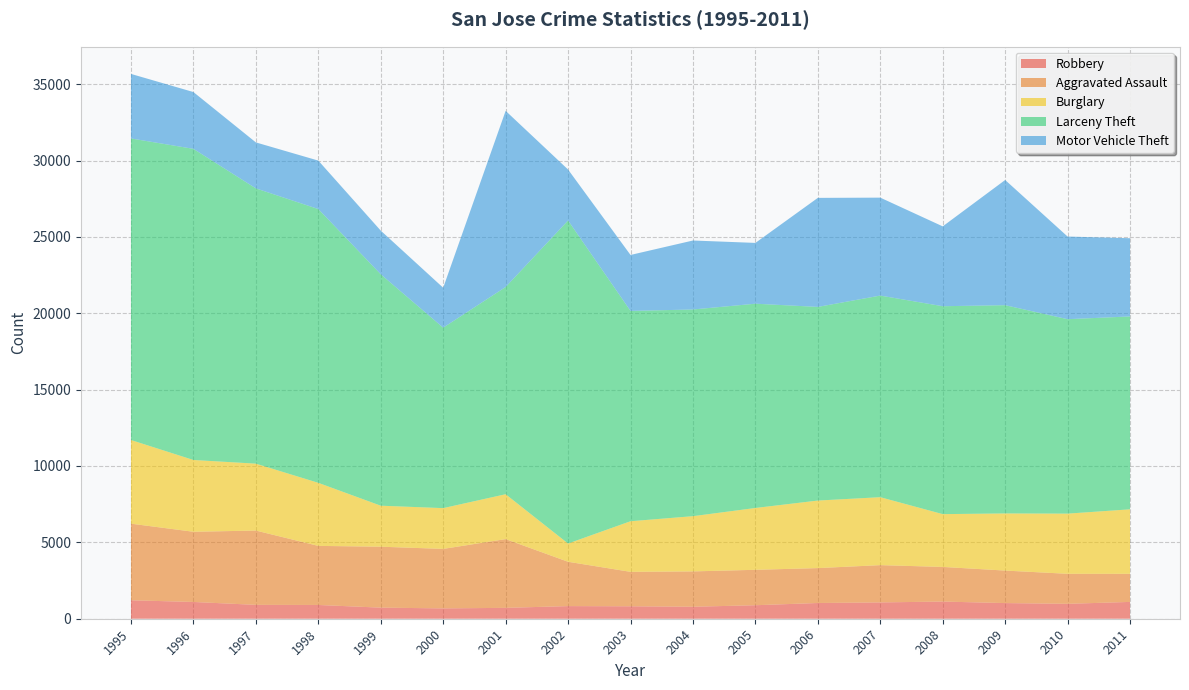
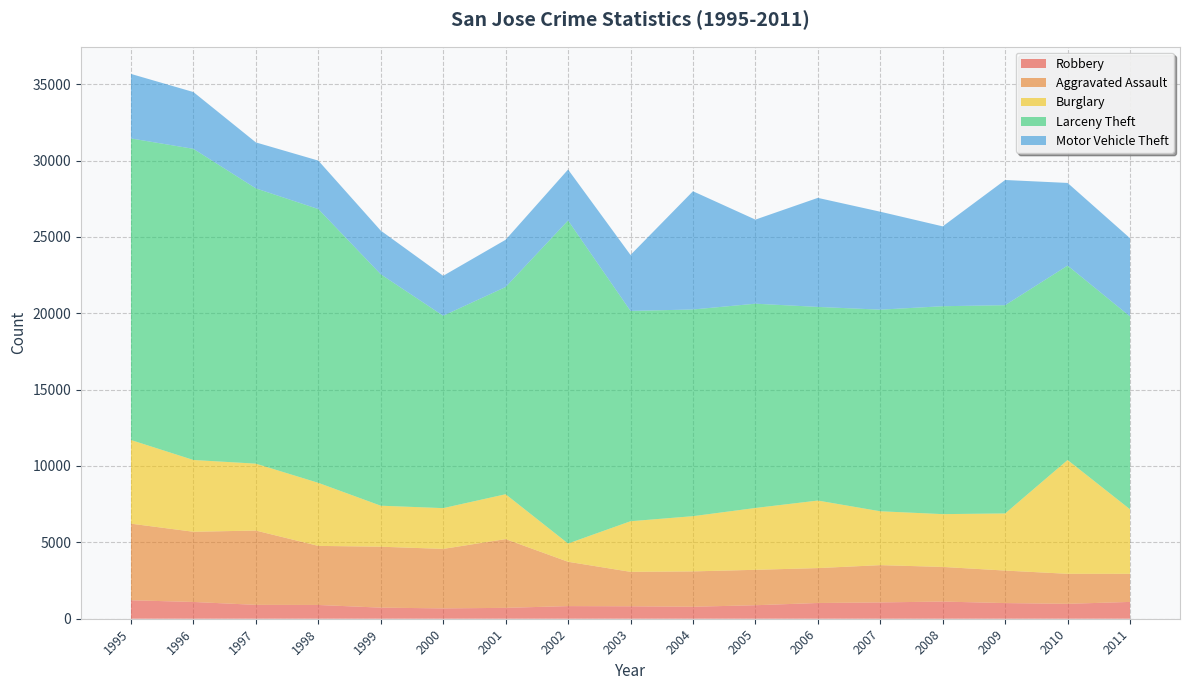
Larceny Theft, 2000: 11800 -> 12600
Motor Vehicle Theft, 2001: 11500 -> 3100
Motor Vehicle Theft, 2004: 4500 -> 7700
Motor Vehicle Theft, 2005: 4000 -> 5500
Burglary, 2007: 4400 -> 3500
Burglary, 2010: 3900 -> 7500
